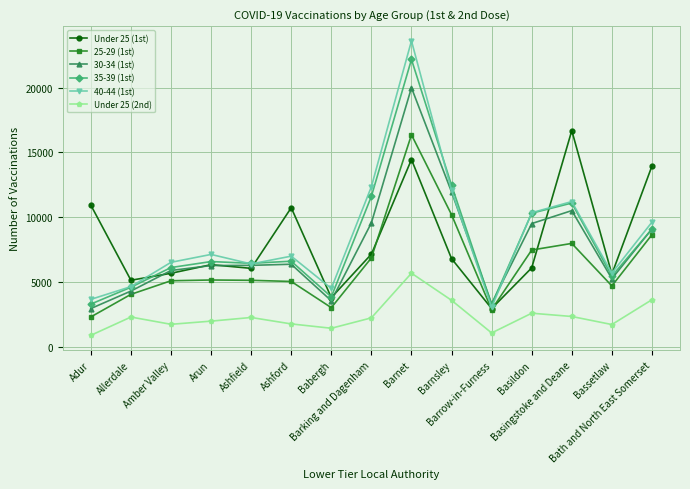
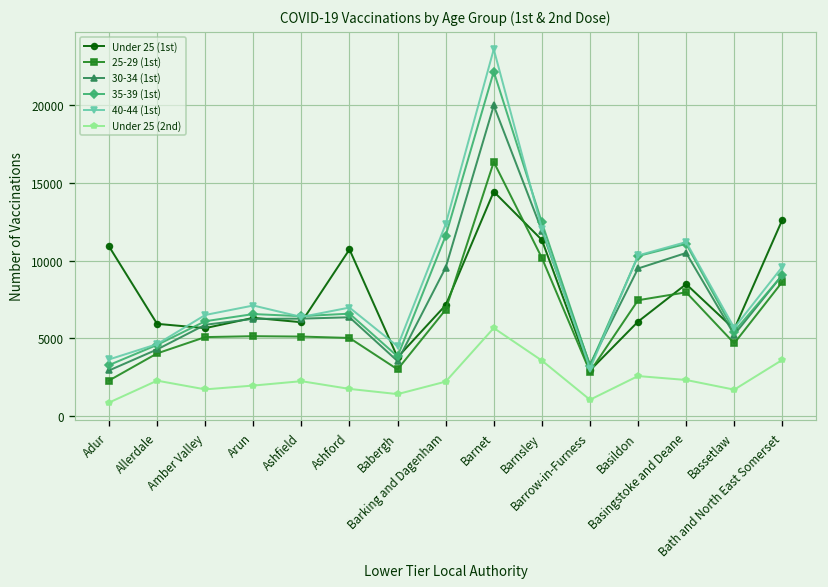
Under 25 (1st), Allerdale: 5100 -> 5900
Under 25 (1st), Barnsley: 6800 -> 11300
Under 25 (1st), Basingstoke and Deane: 16700 -> 8500
Under 25 (1st), Bath and North East Somerset: 13900 -> 12600
